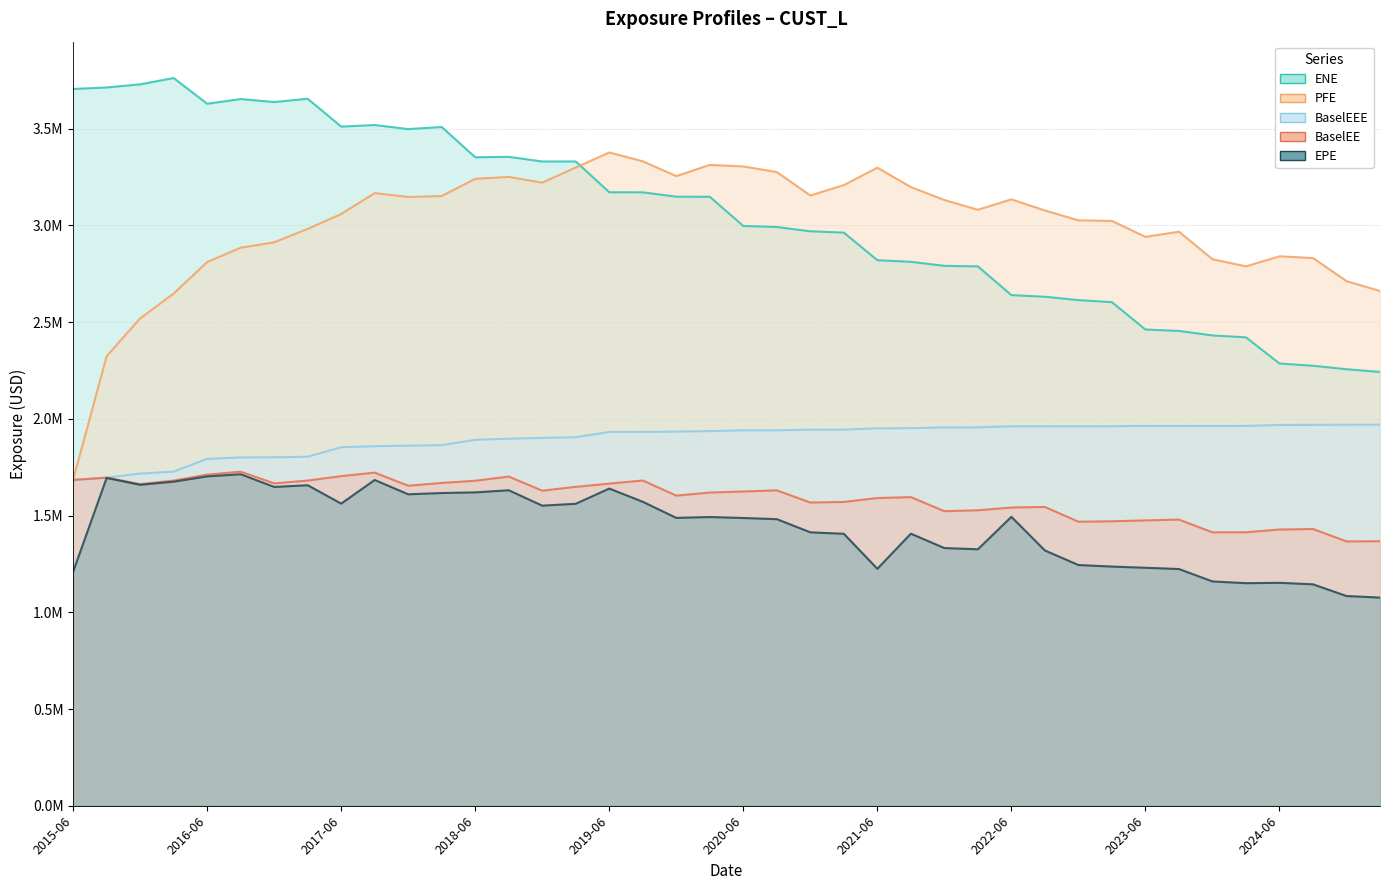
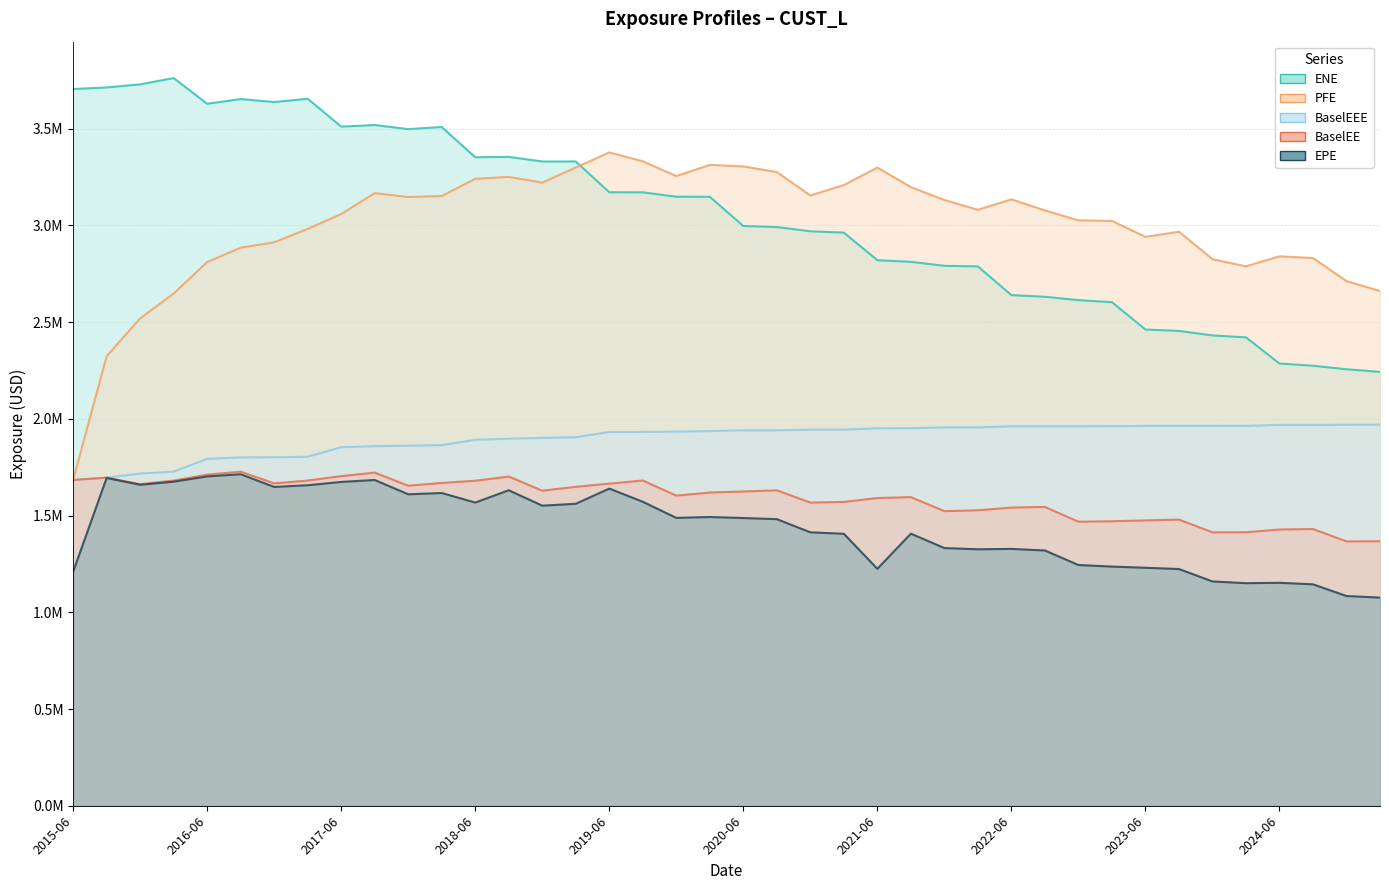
EPE, 2017-06: 1560000 -> 1670000
EPE, 2018-06: 1620000 -> 1570000
EPE, 2022-06: 1490000 -> 1330000
